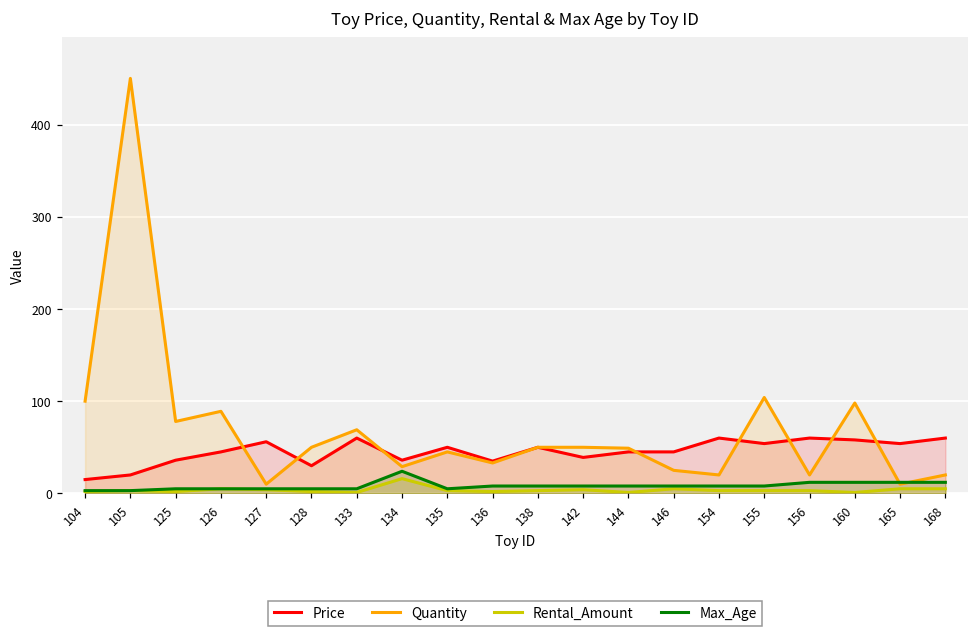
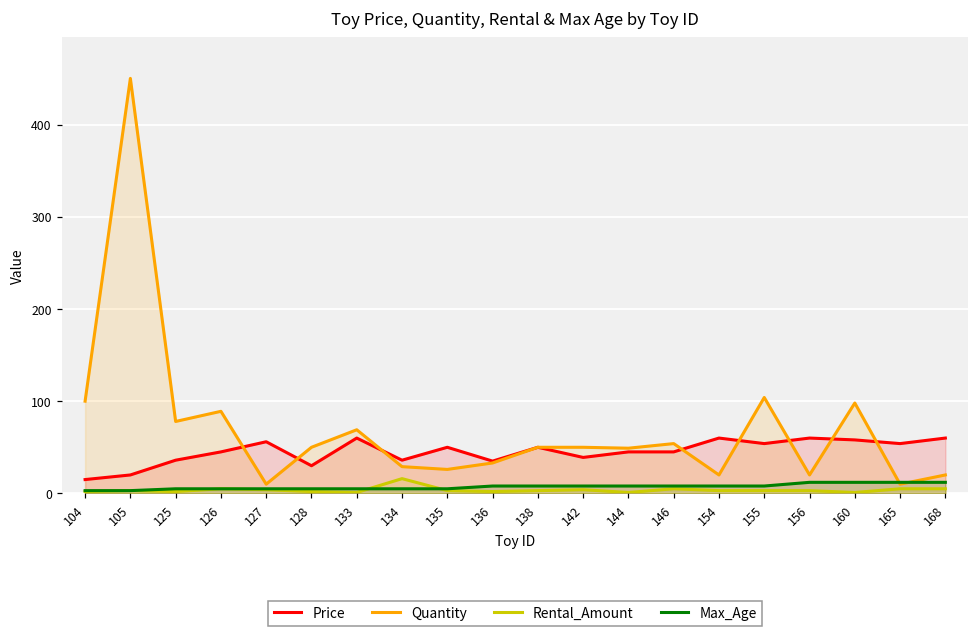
Max_Age, 134: 20 -> 10
Quantity, 135: 50 -> 30
Quantity, 146: 30 -> 50
